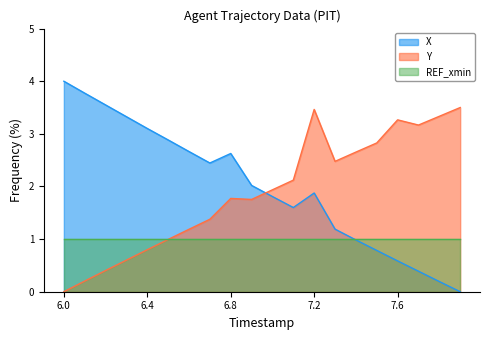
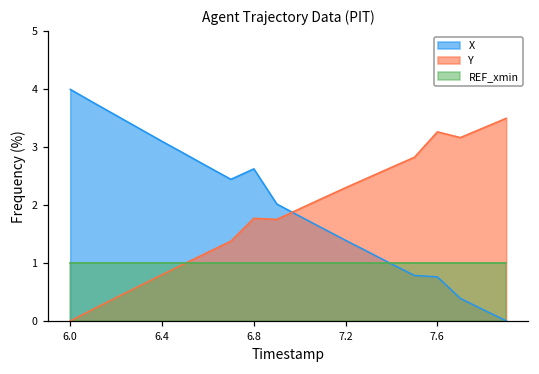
X, 7.2: 1.9 -> 1.4
Y, 7.2: 3.5 -> 2.3
X, 7.6: 0.6 -> 0.8
